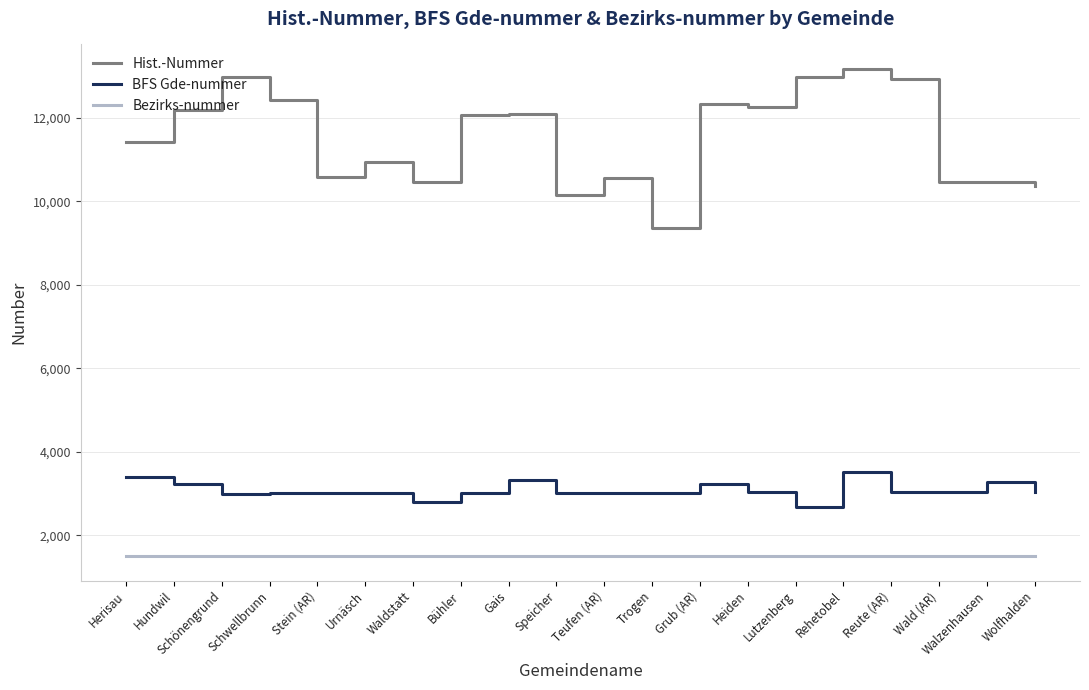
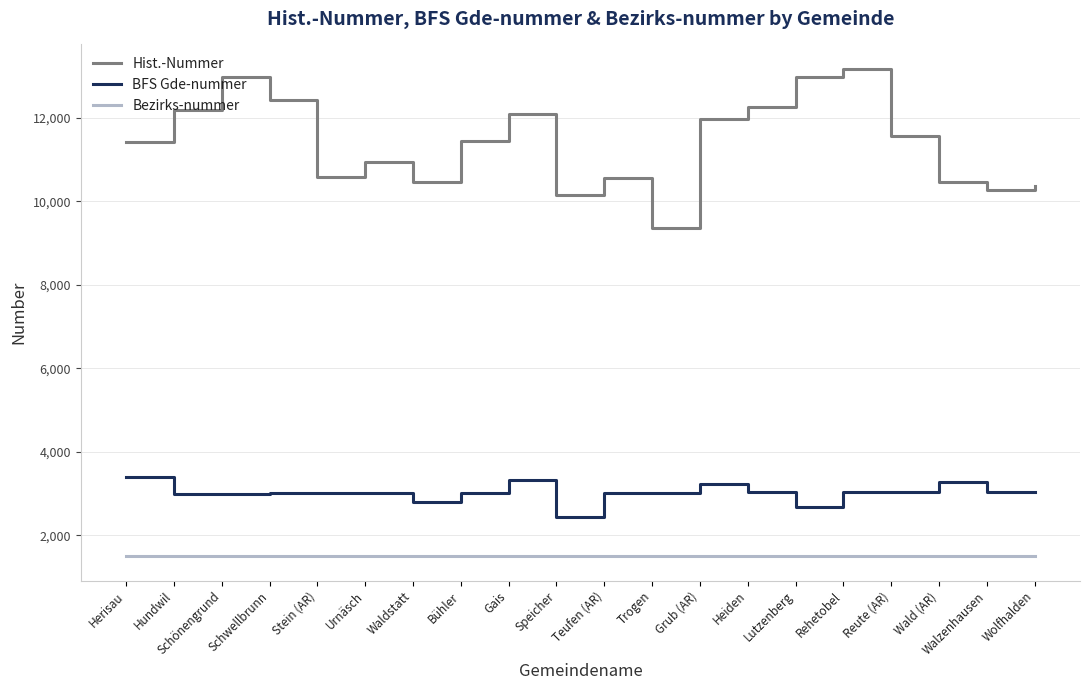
BFS Gde-nummer, Hundwil: 3,200 -> 3,000
Hist.-Nummer, Bühler: 12,100 -> 11,500
BFS Gde-nummer, Speicher: 3,000 -> 2,400
Hist.-Nummer, Grub (AR): 12,300 -> 12,000
BFS Gde-nummer, Rehetobel: 3,500 -> 3,000
Hist.-Nummer, Reute (AR): 12,900 -> 11,600
BFS Gde-nummer, Wald (AR): 3,000 -> 3,300
Hist.-Nummer, Walzenhausen: 10,500 -> 10,300
BFS Gde-nummer, Walzenhausen: 3,300 -> 3,000
